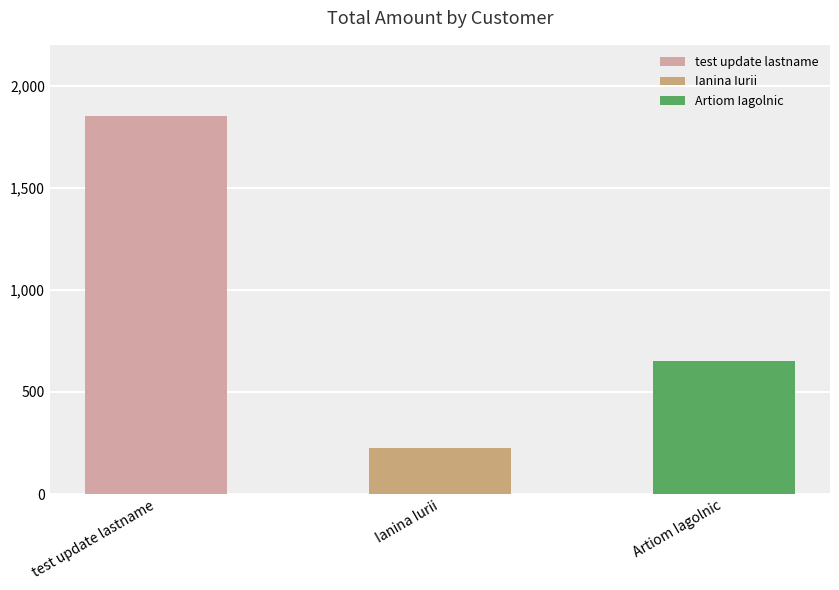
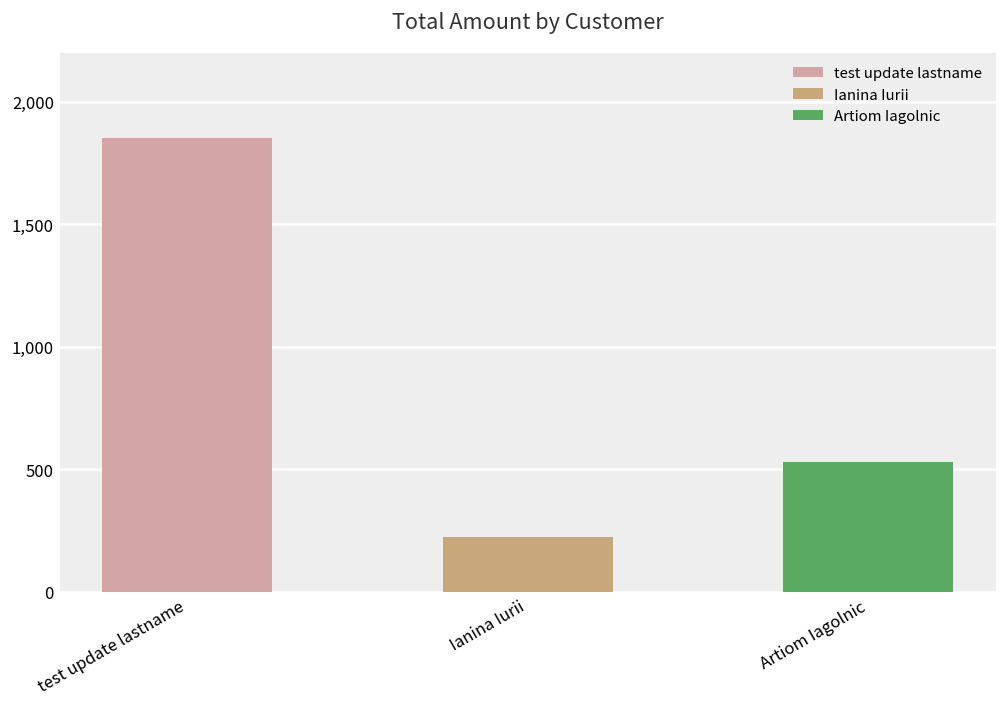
Artiom Iagolnic: 650 -> 530
